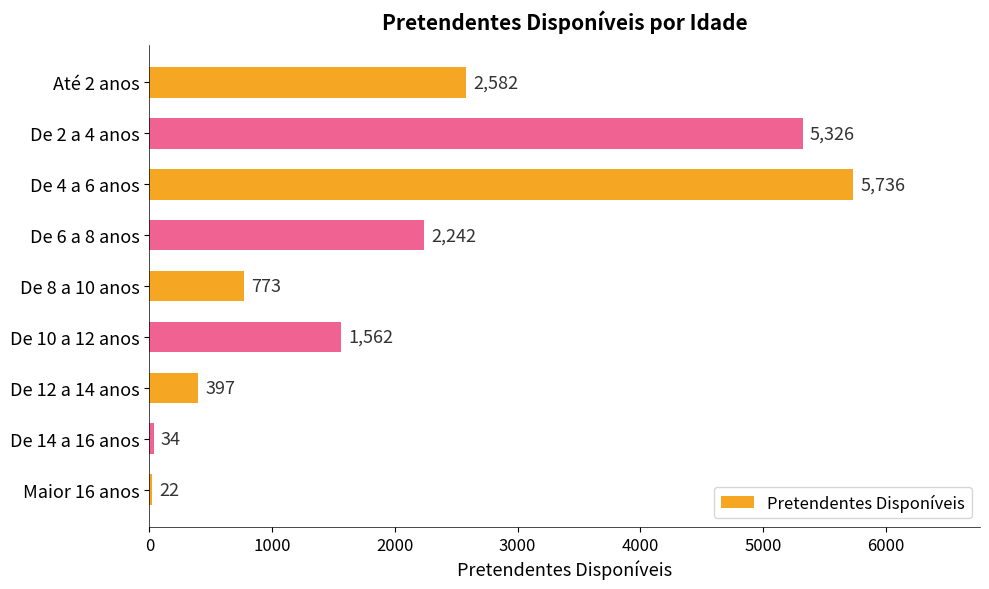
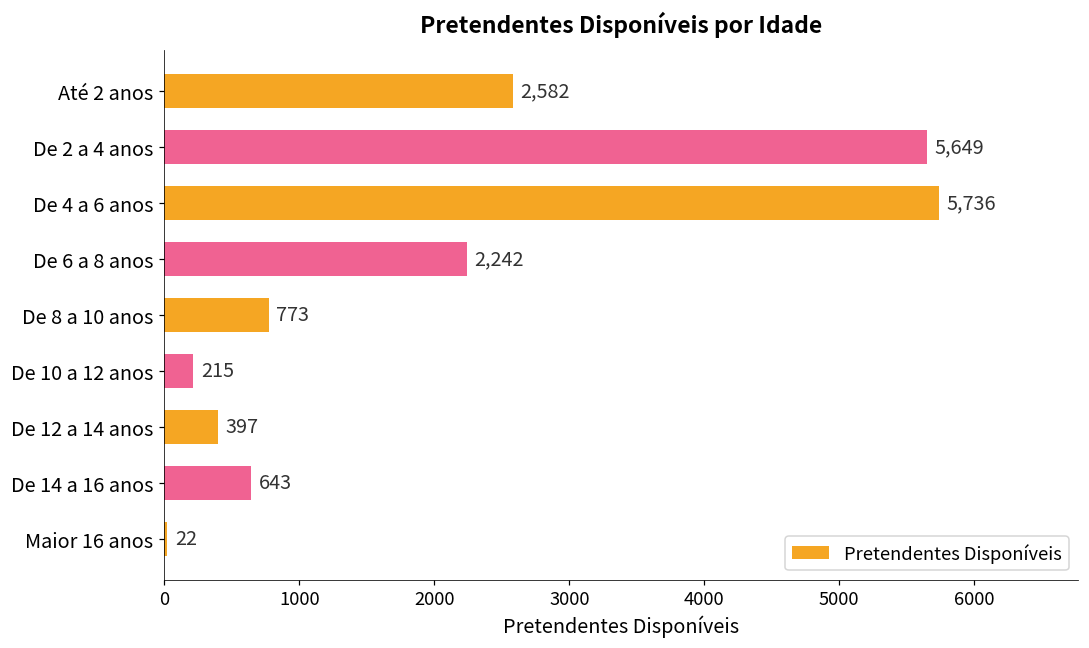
De 2 a 4 anos: 5,326 -> 5,649
De 10 a 12 anos: 1,562 -> 215
De 14 a 16 anos: 34 -> 643
